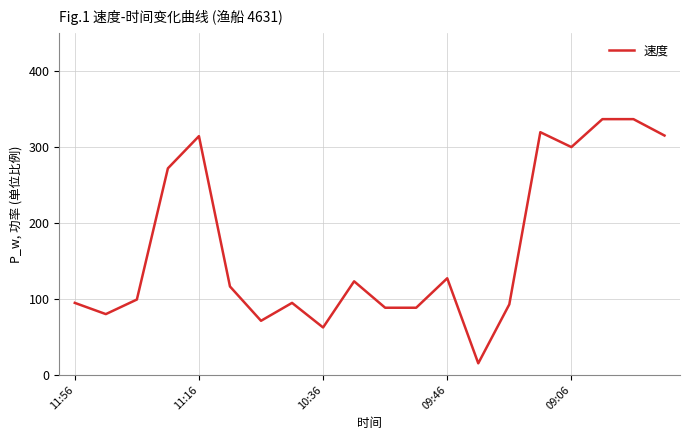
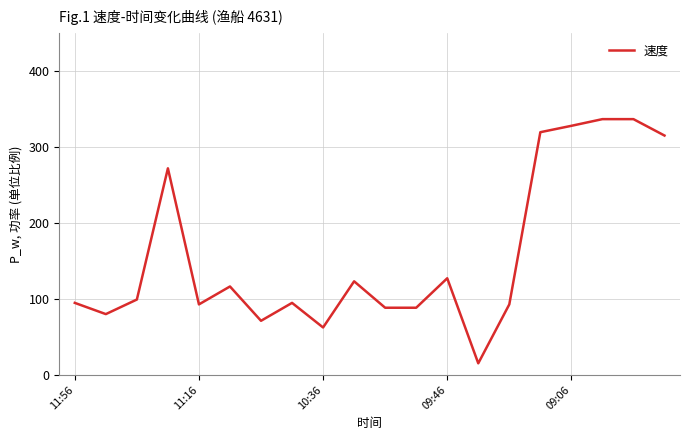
11:16: 310 -> 90
09:06: 300 -> 330
